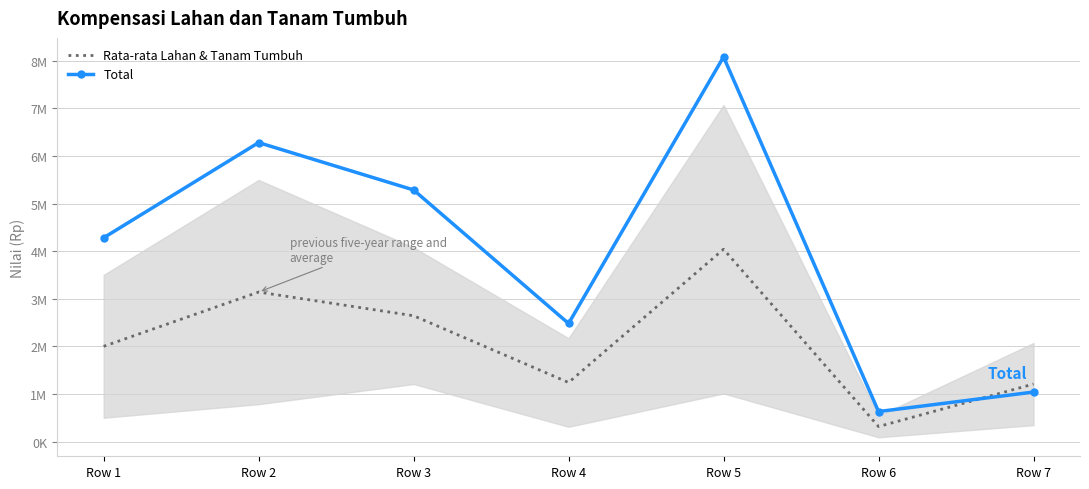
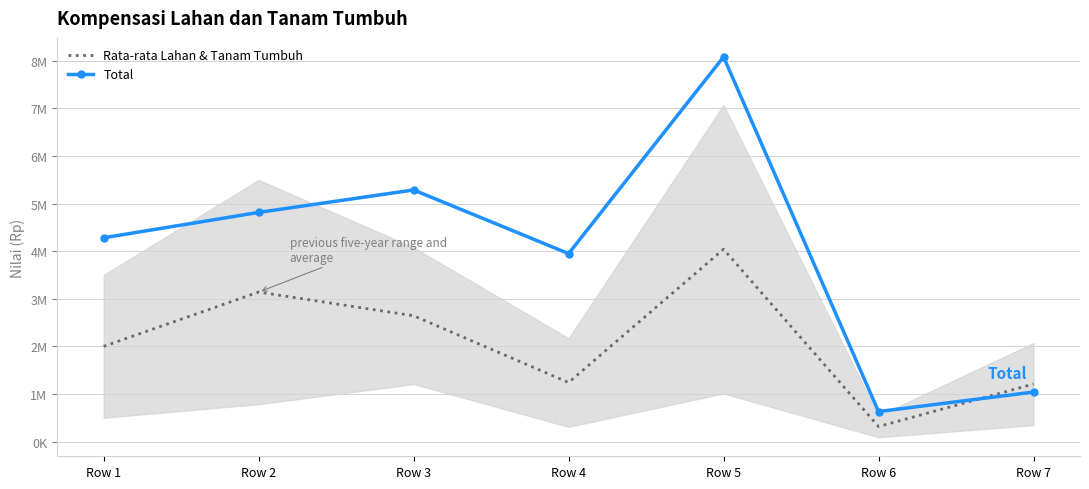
Total, Row 2: 6300000 -> 4800000
Total, Row 4: 2500000 -> 3900000
